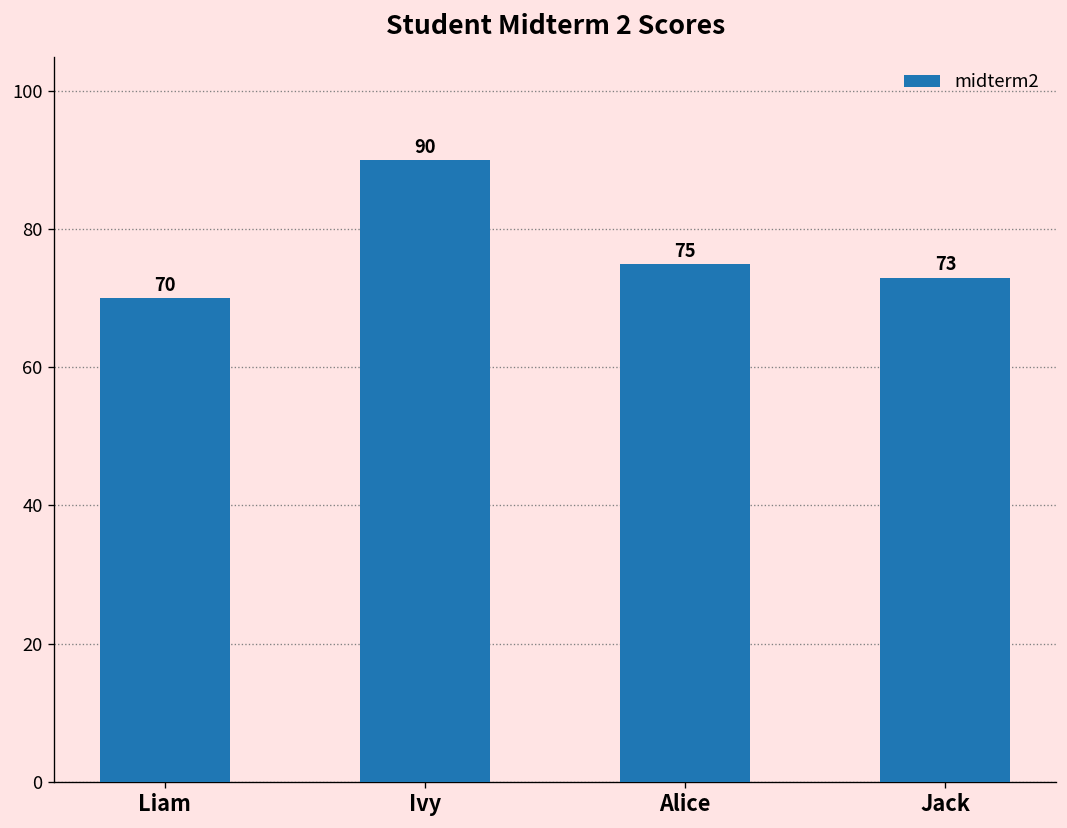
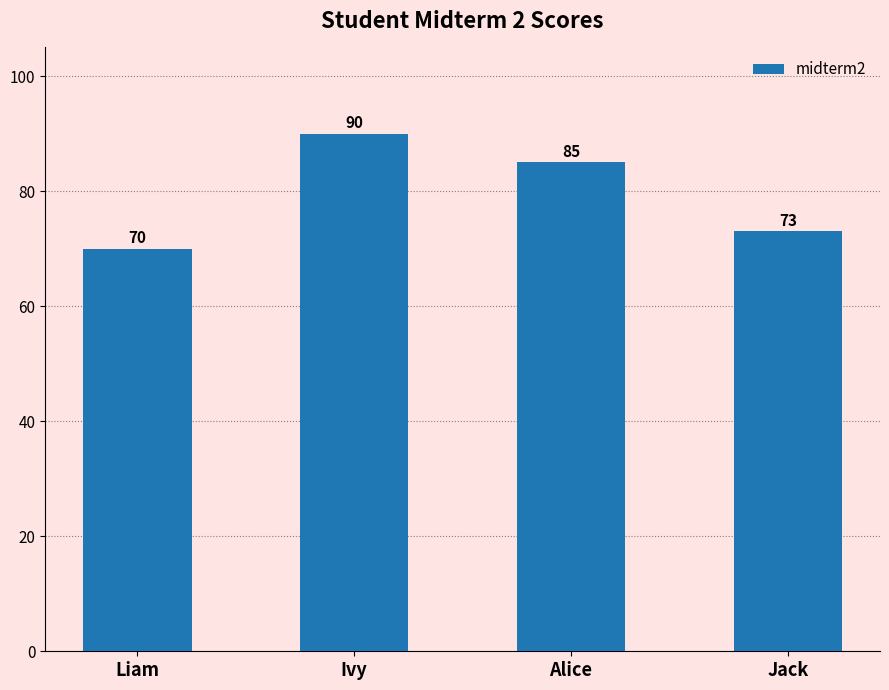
Alice: 75 -> 85
